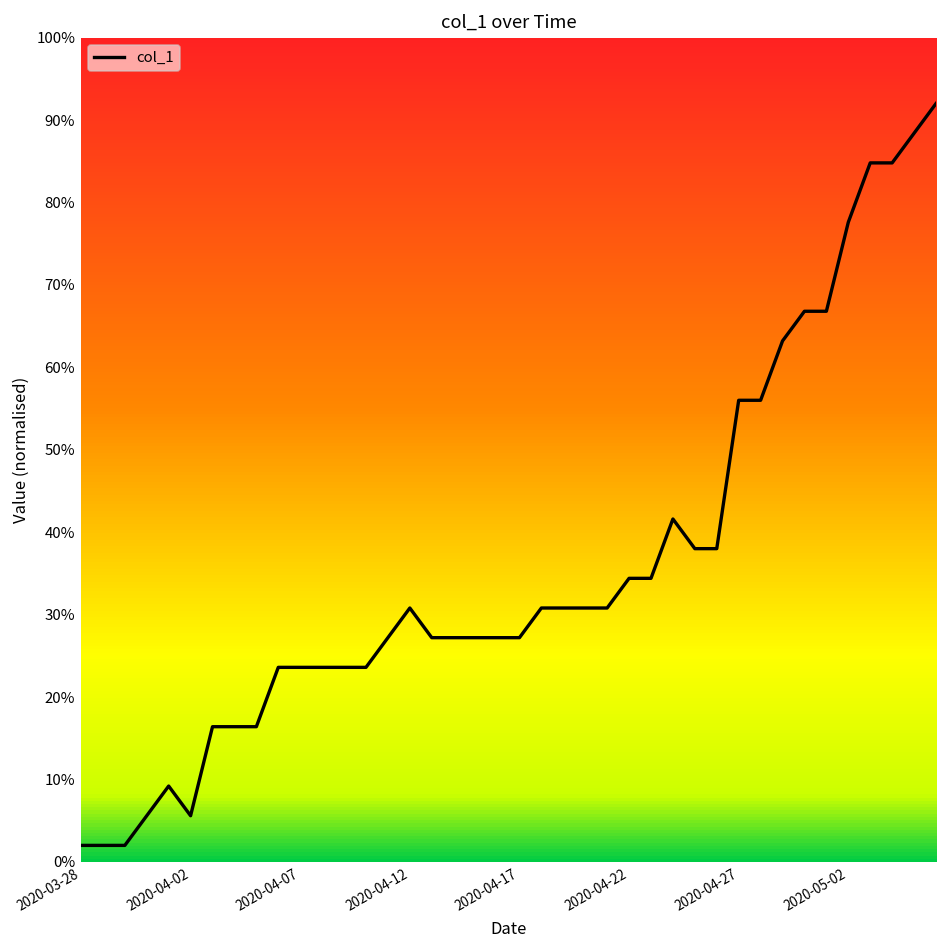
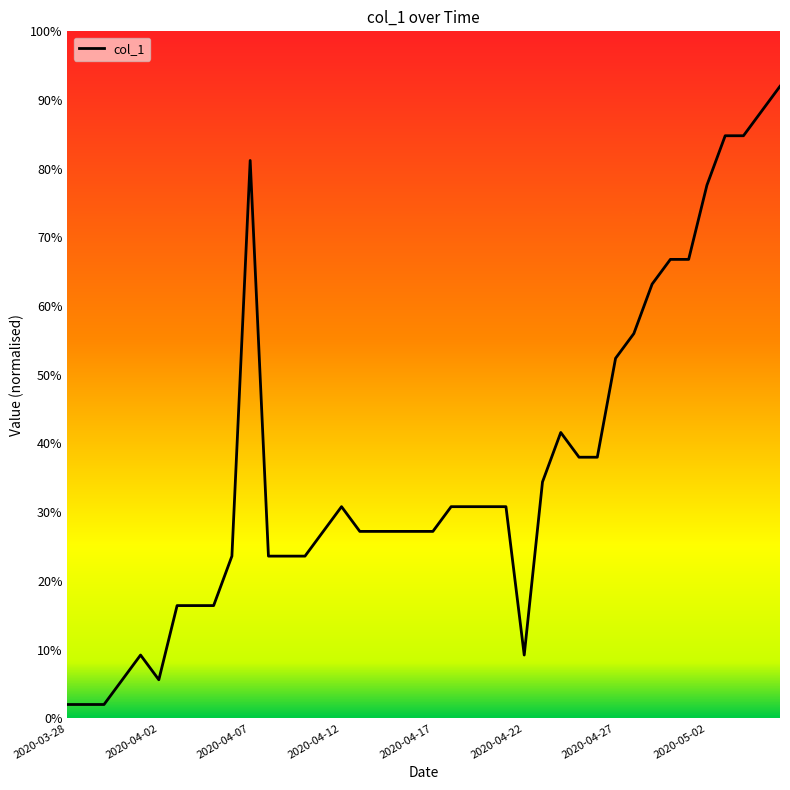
2020-04-07: 24% -> 81%
2020-04-22: 34% -> 9%
2020-04-27: 56% -> 52%
